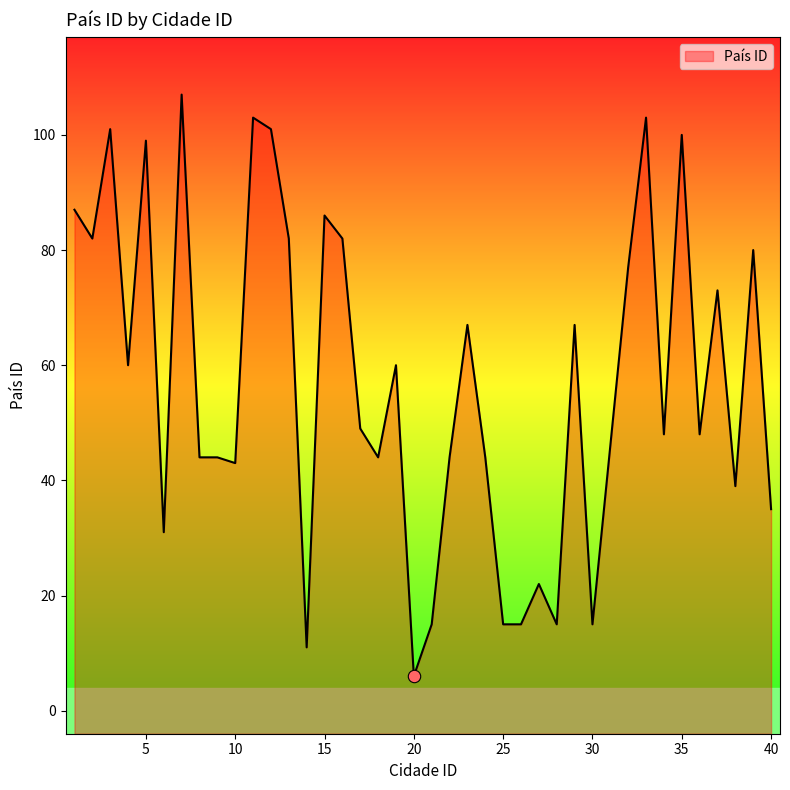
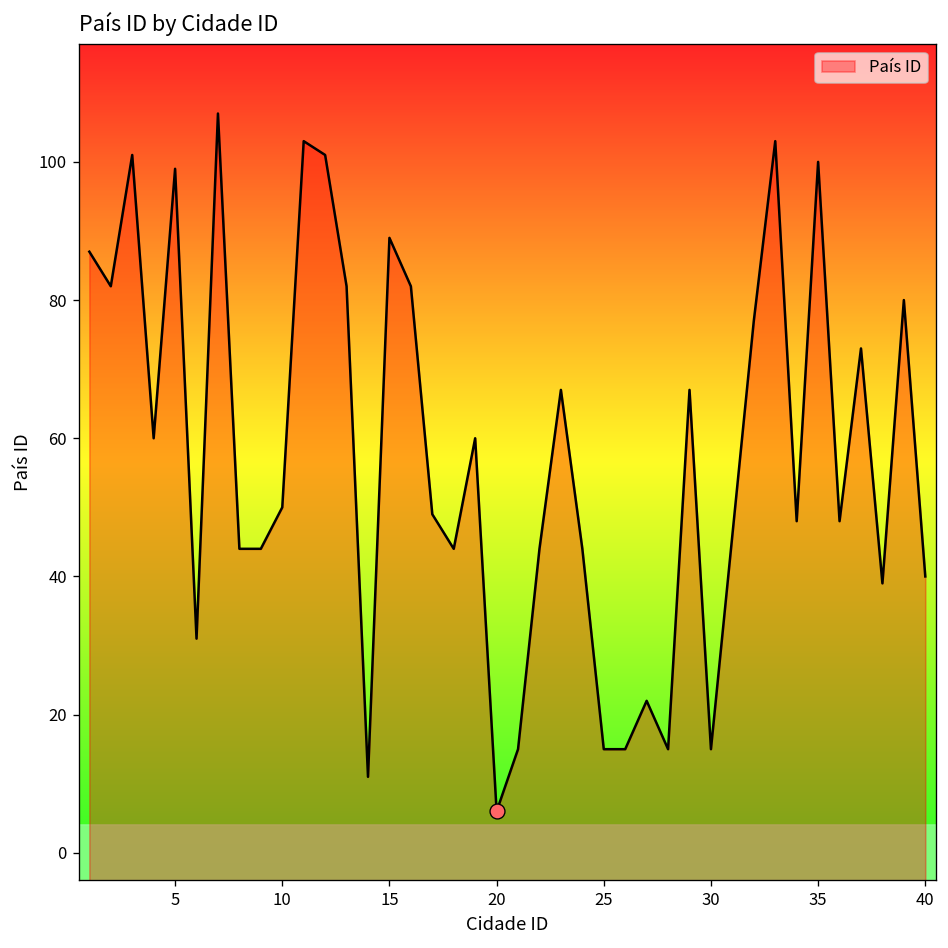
País ID, 10: 43 -> 50
País ID, 15: 86 -> 89
País ID, 40: 35 -> 40
